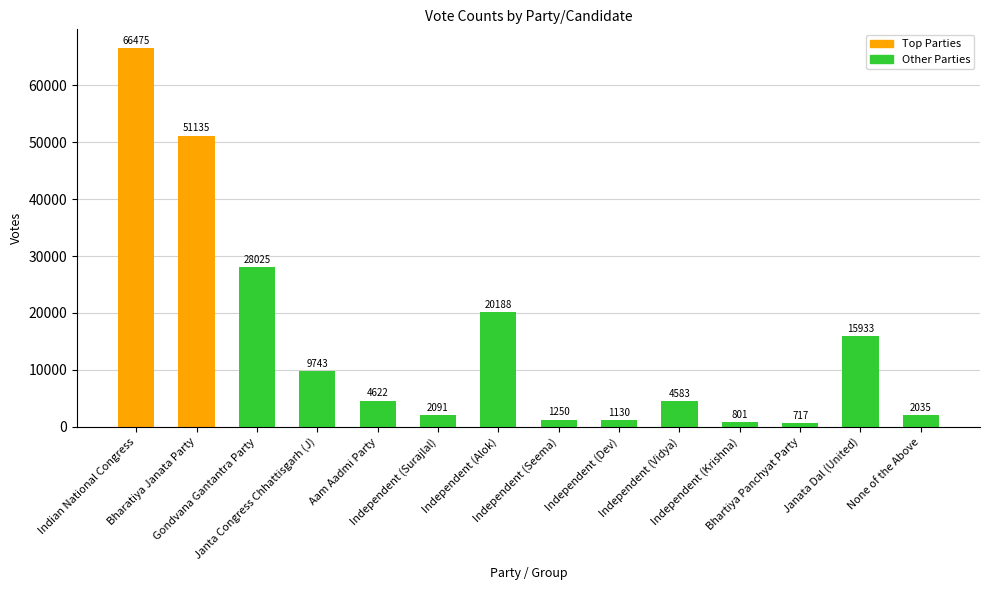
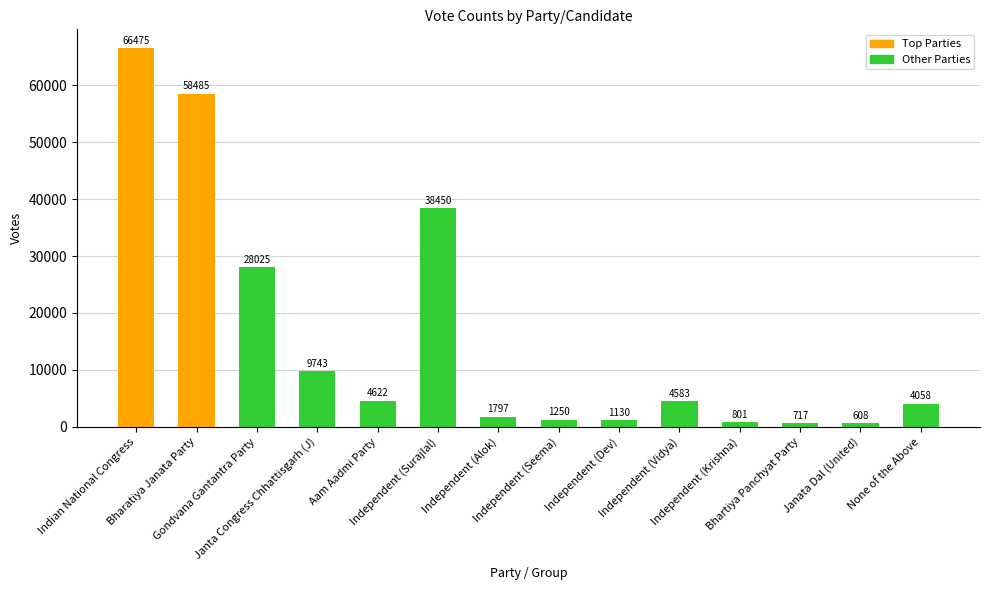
Bharatiya Janata Party: 51135 -> 58485
Independent (Surajlal): 2091 -> 38450
Independent (Alok): 20188 -> 1797
Janata Dal (United): 15933 -> 608
None of the Above: 2035 -> 4058
